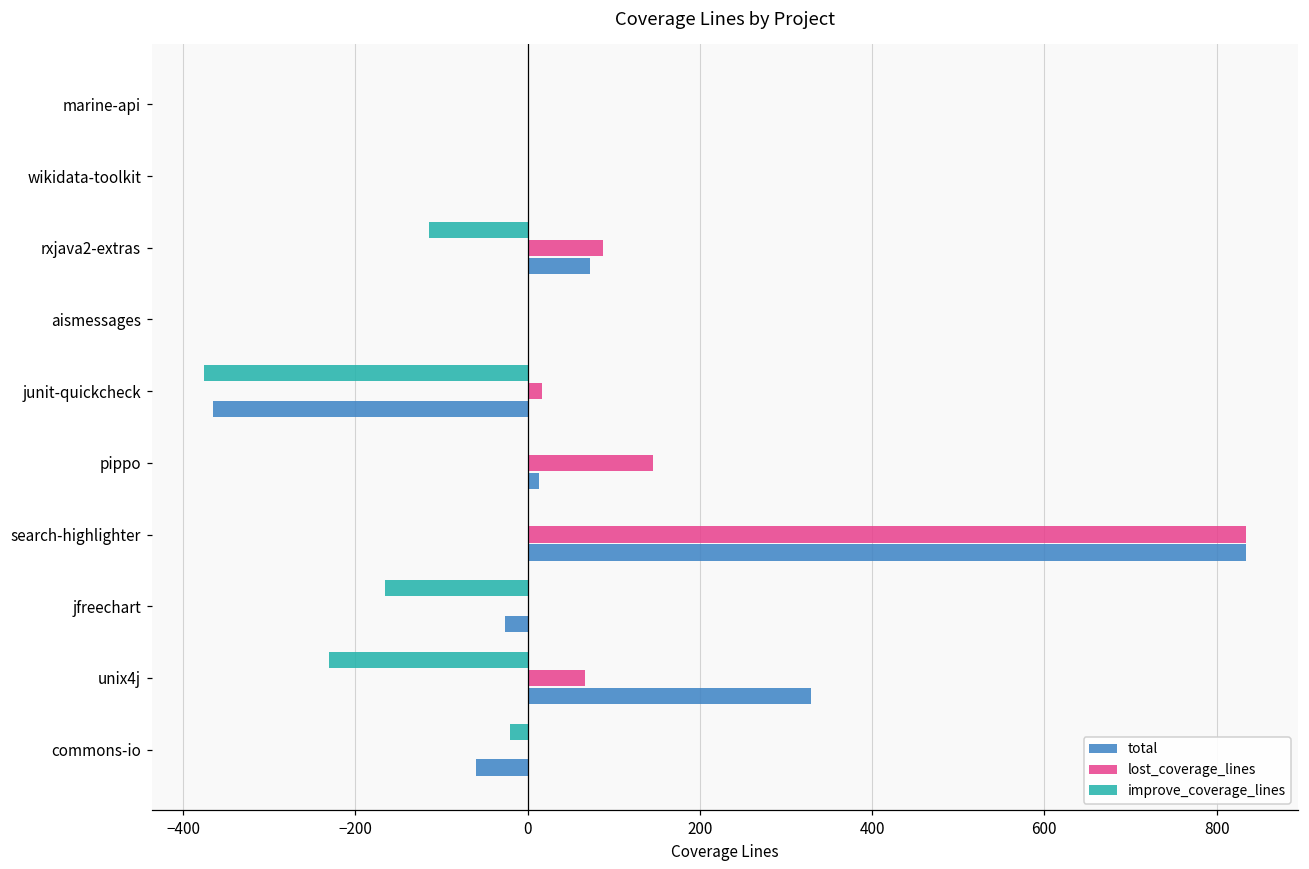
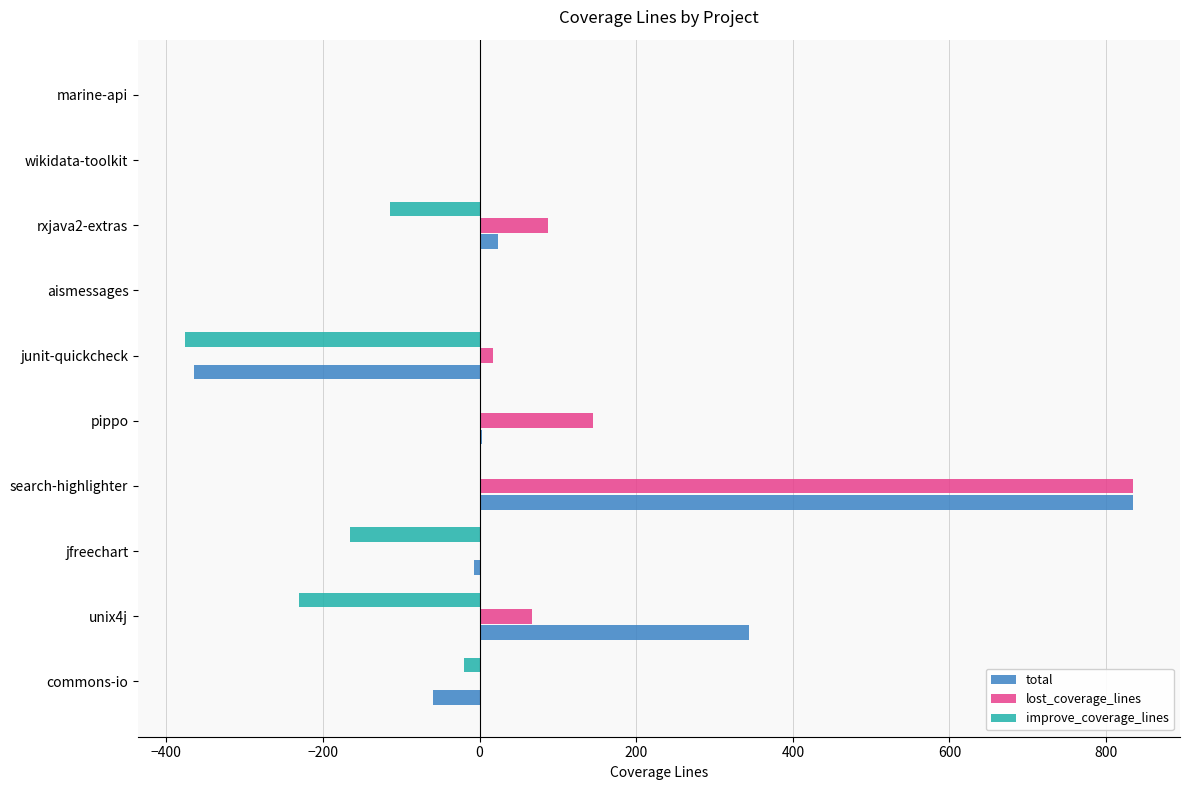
total, rxjava2-extras: 70 -> 20
total, pippo: 10 -> 0
total, jfreechart: -30 -> -10
total, unix4j: 330 -> 340
